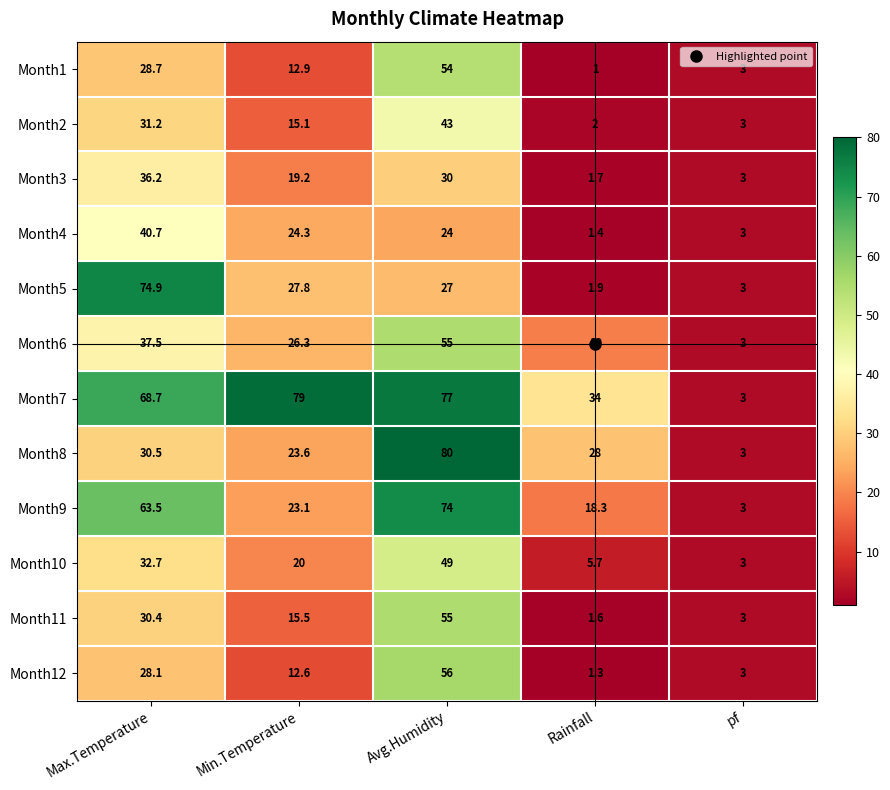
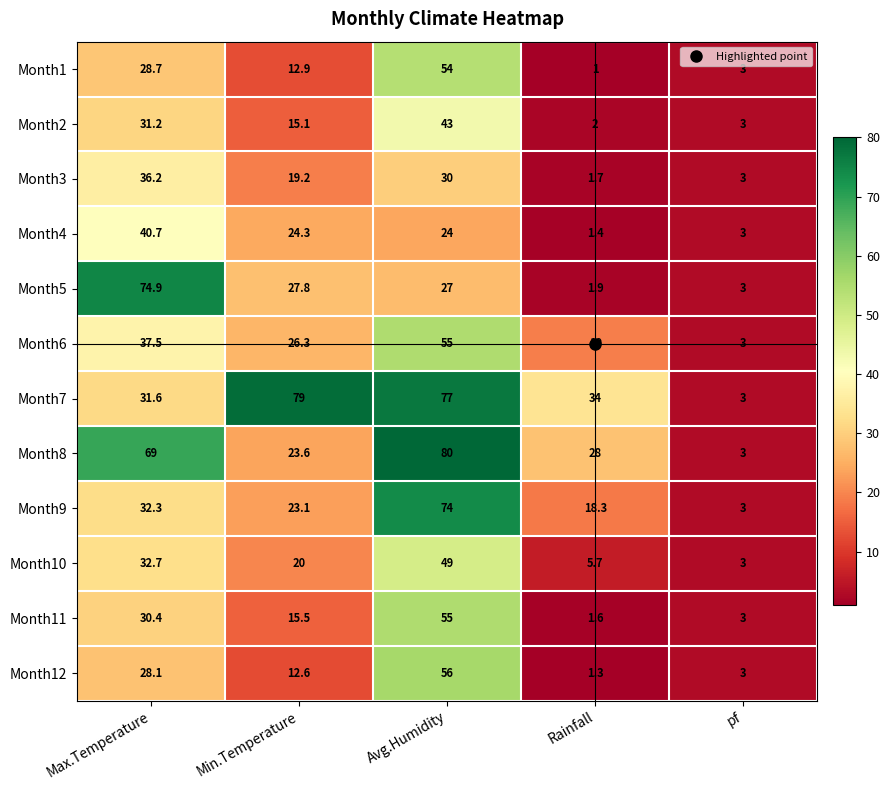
Month7, Max.Temperature: 68.7 -> 31.6
Month8, Max.Temperature: 30.5 -> 69
Month9, Max.Temperature: 63.5 -> 32.3
